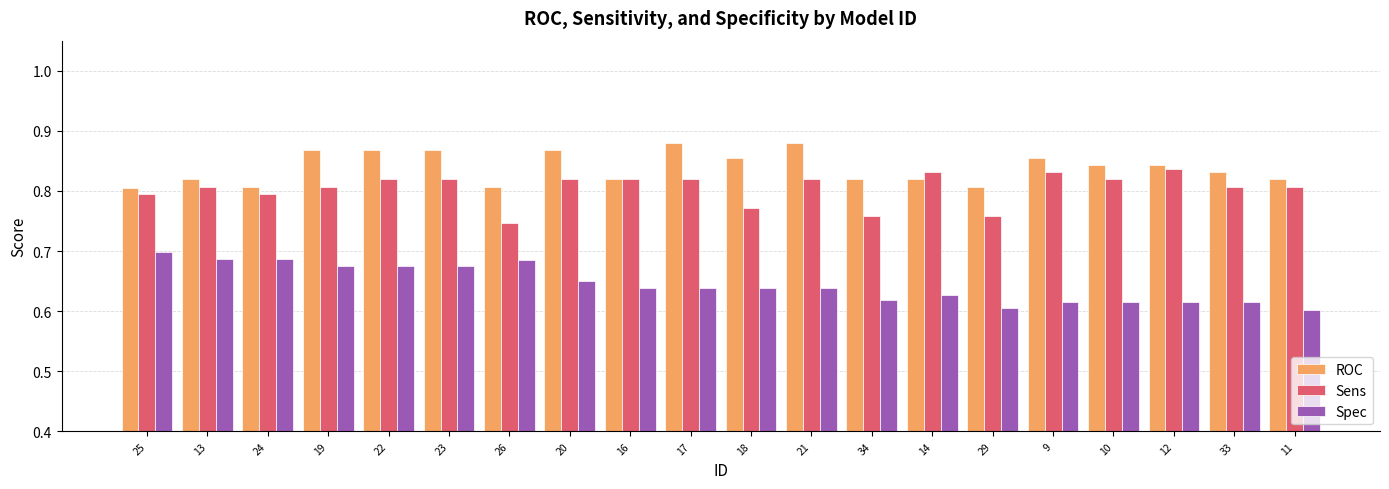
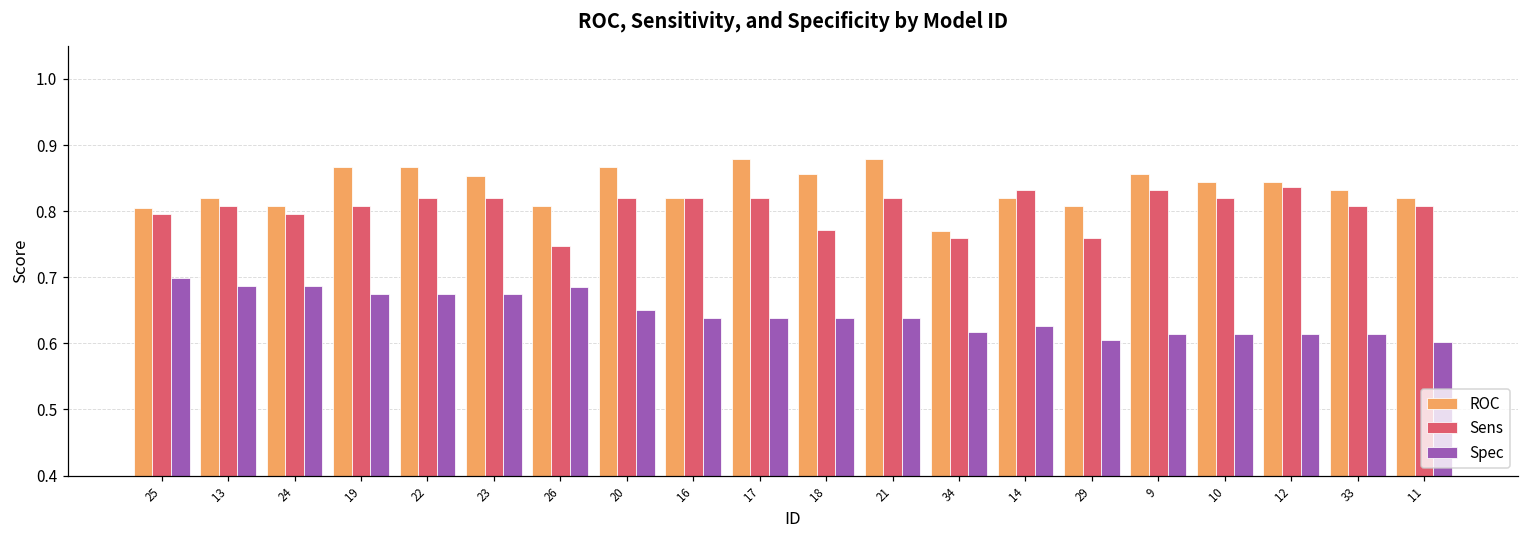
ROC, 23: 0.87 -> 0.85
ROC, 34: 0.82 -> 0.77
